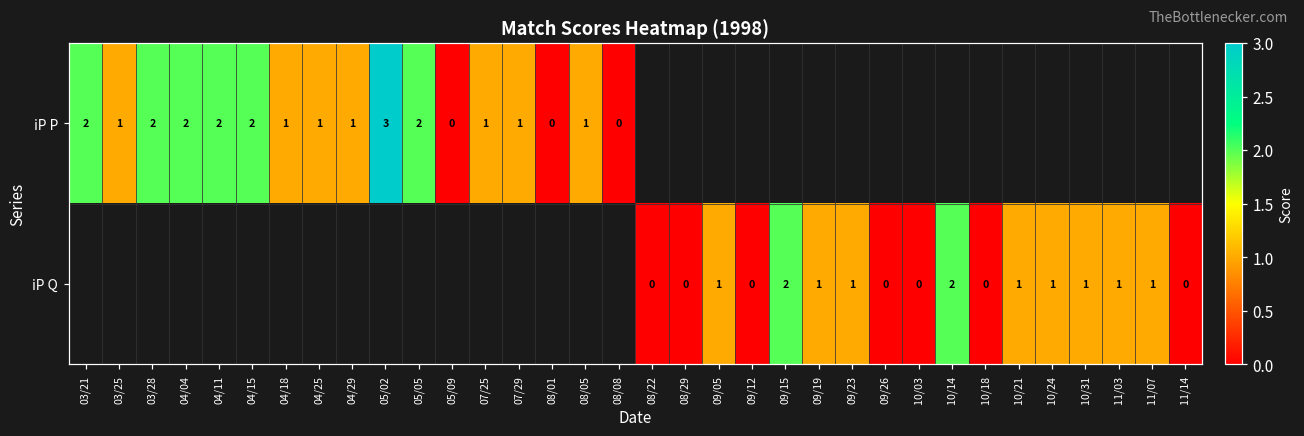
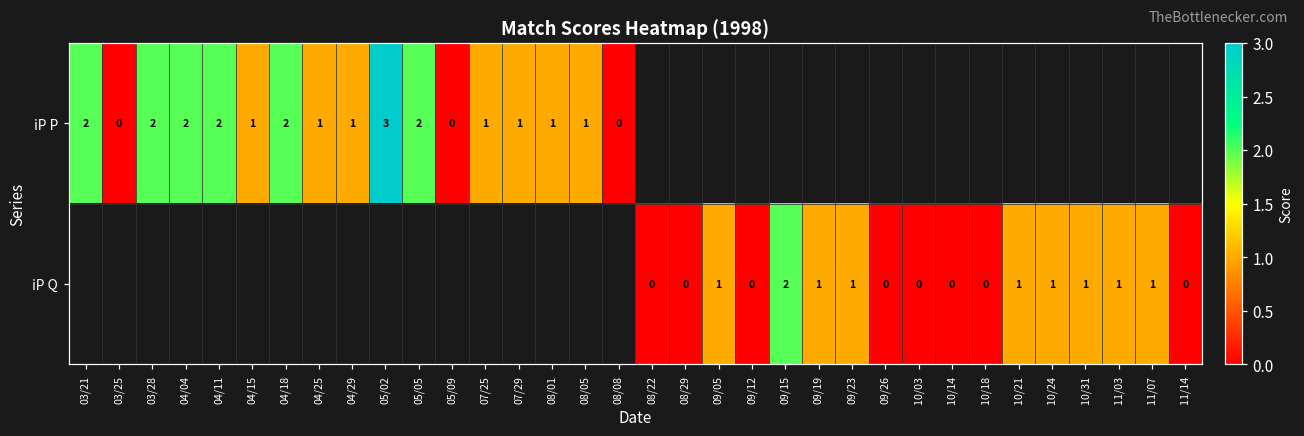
iP P, 03/25: 1 -> 0
iP P, 04/15: 2 -> 1
iP P, 04/18: 1 -> 2
iP P, 08/01: 0 -> 1
iP Q, 10/14: 2 -> 0
